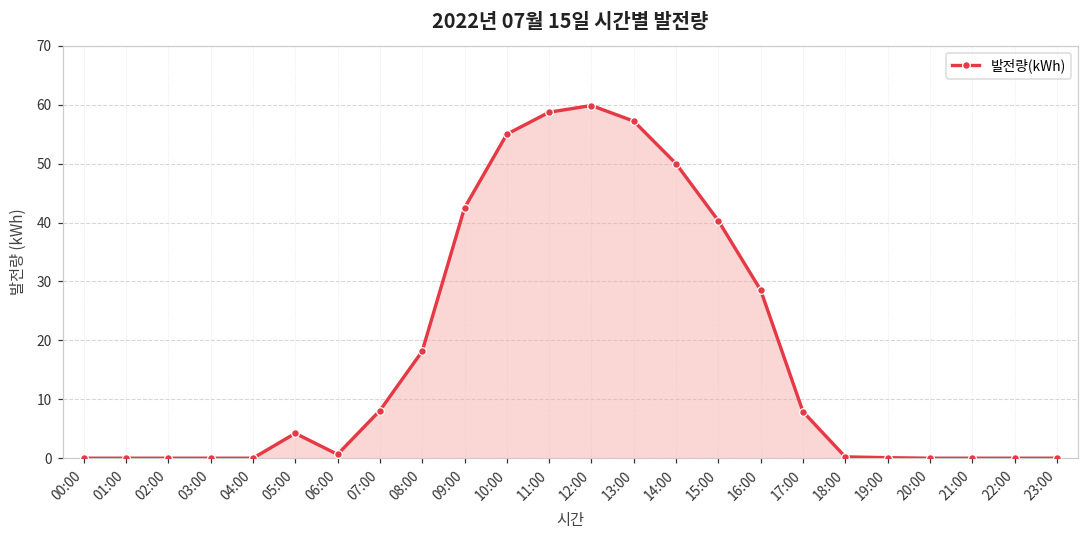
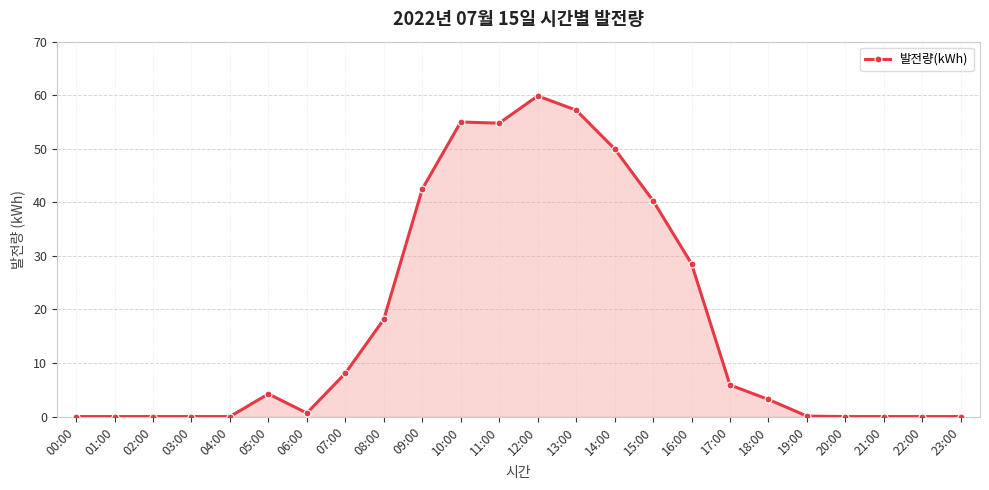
11:00: 59 -> 55
17:00: 8 -> 6
18:00: 0 -> 3
